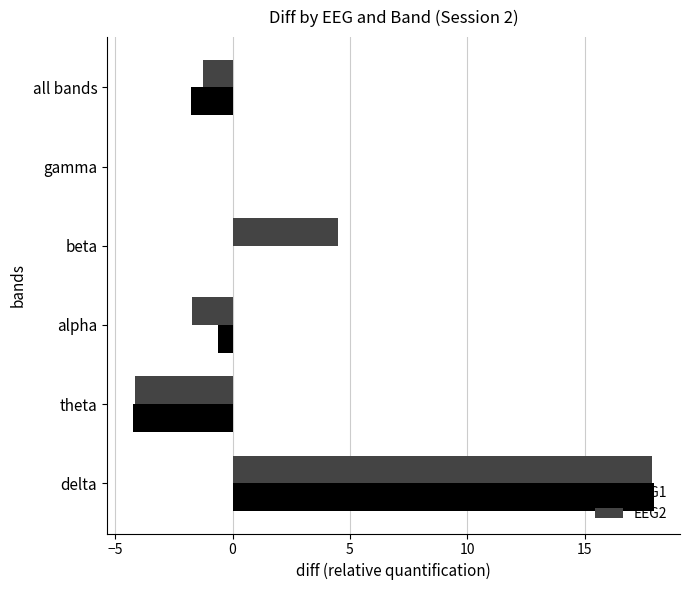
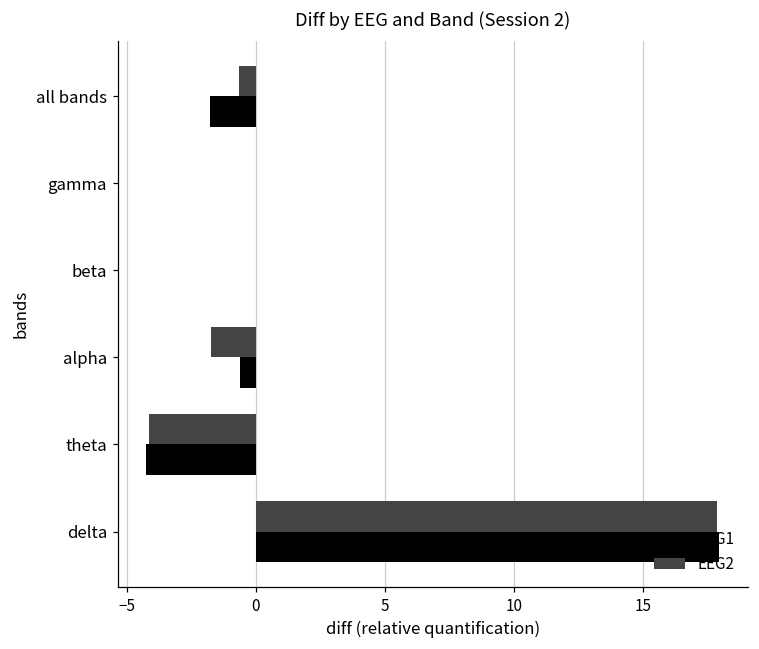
EEG2, all bands: -1.3 -> -0.7
EEG2, beta: 4.5 -> 0.0
